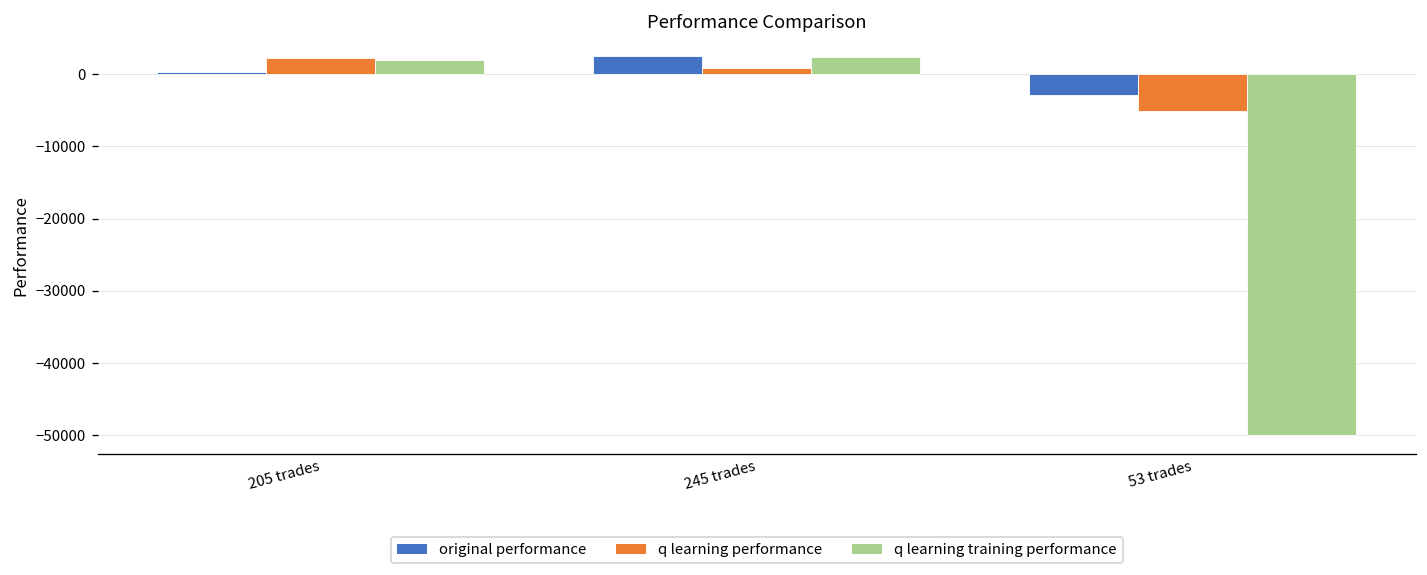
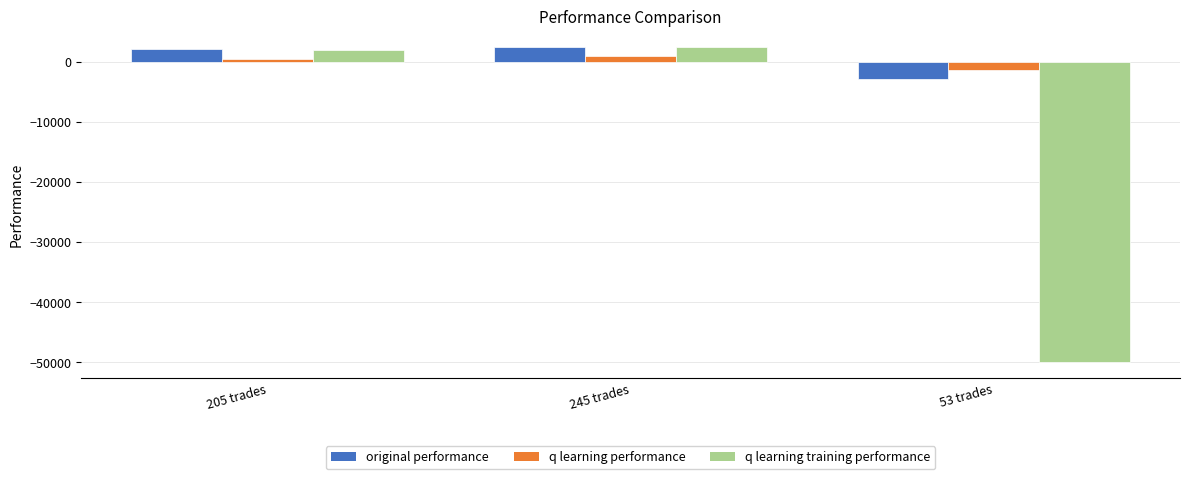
original performance, 205 trades: 0 -> 2000
q learning performance, 205 trades: 2000 -> 0
q learning performance, 53 trades: -5000 -> -1000
